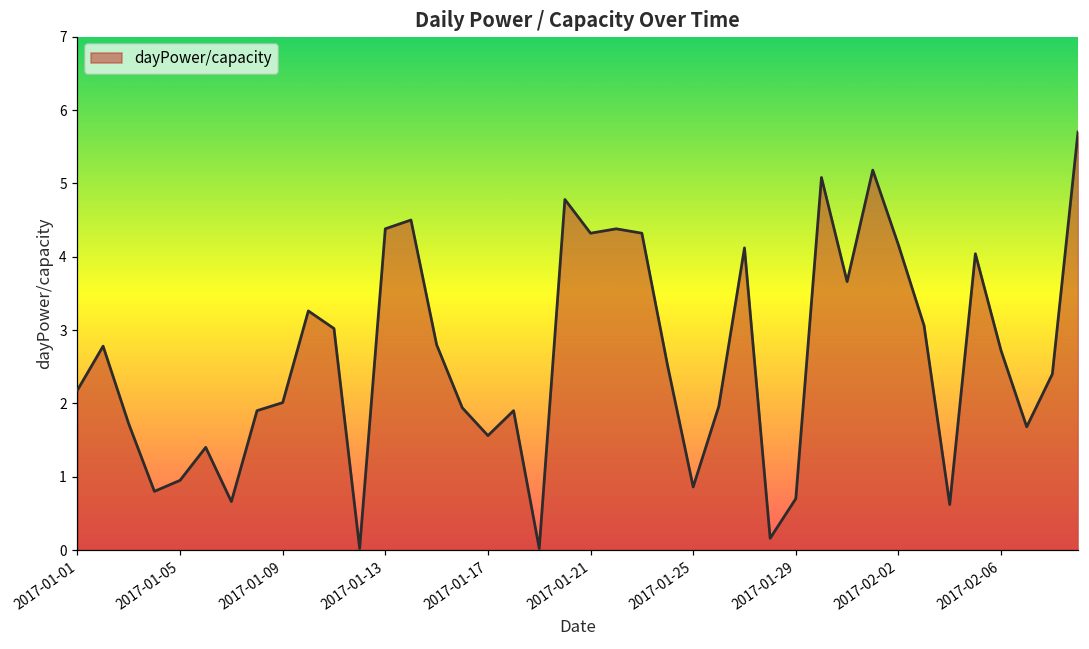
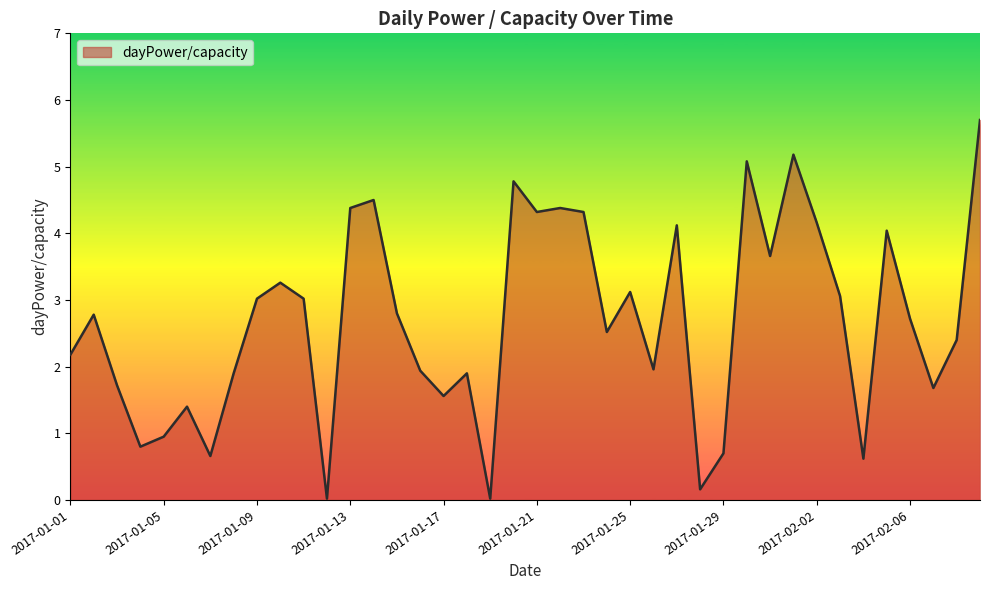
2017-01-09: 2.0 -> 3.0
2017-01-25: 0.9 -> 3.1
